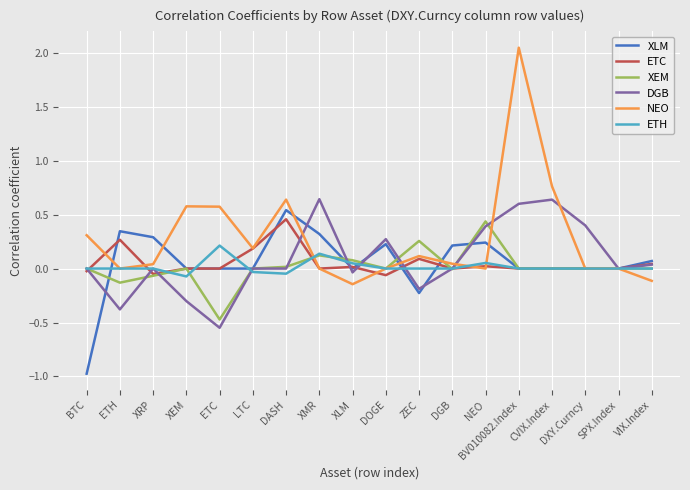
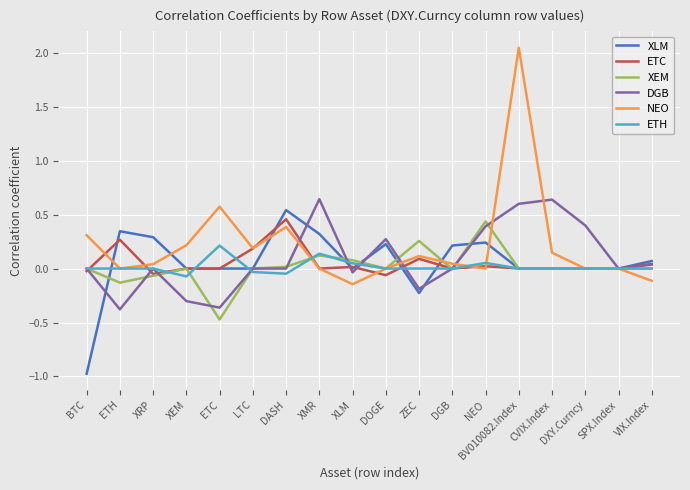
NEO, XEM: 0.58 -> 0.22
DGB, ETC: -0.55 -> -0.36
NEO, DASH: 0.64 -> 0.39
NEO, CVIX.Index: 0.76 -> 0.15
